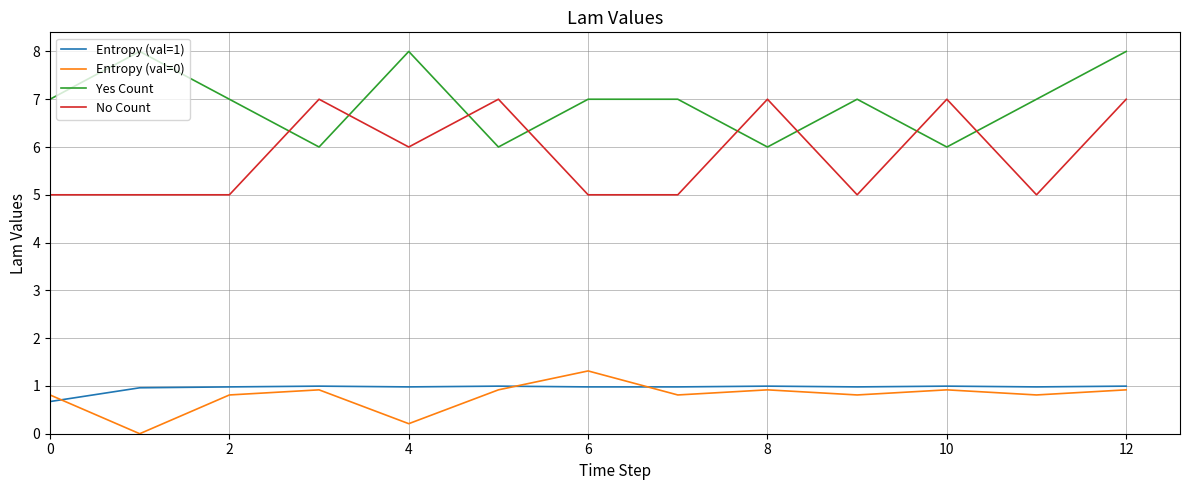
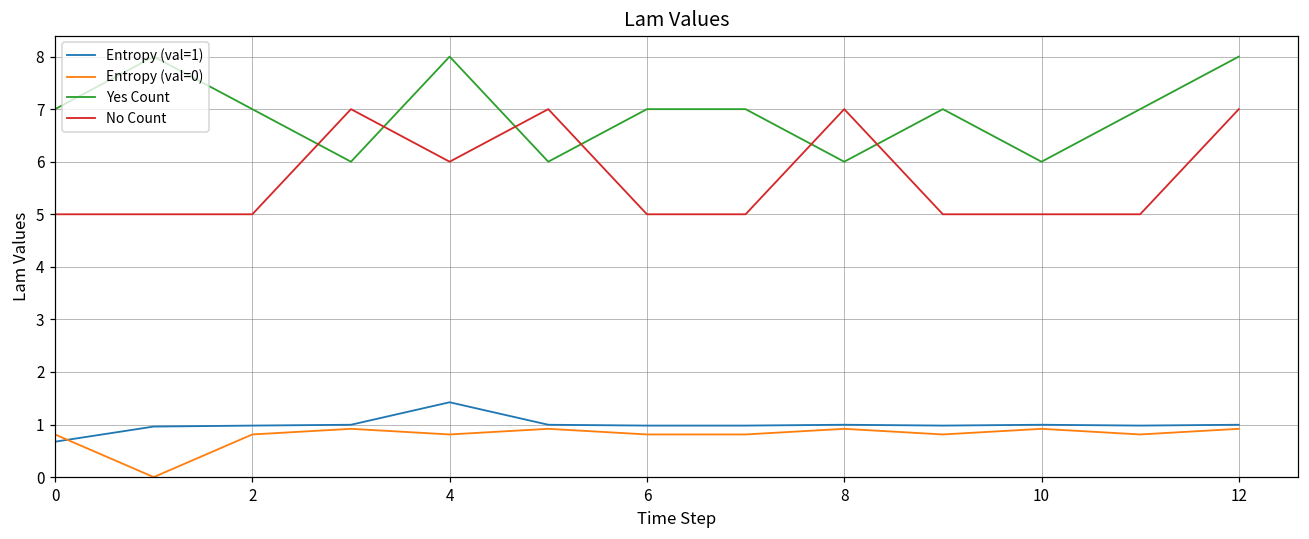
Entropy (val=1), 4: 1.0 -> 1.4
Entropy (val=0), 4: 0.2 -> 0.8
Entropy (val=0), 6: 1.3 -> 0.8
No Count, 10: 7 -> 5
